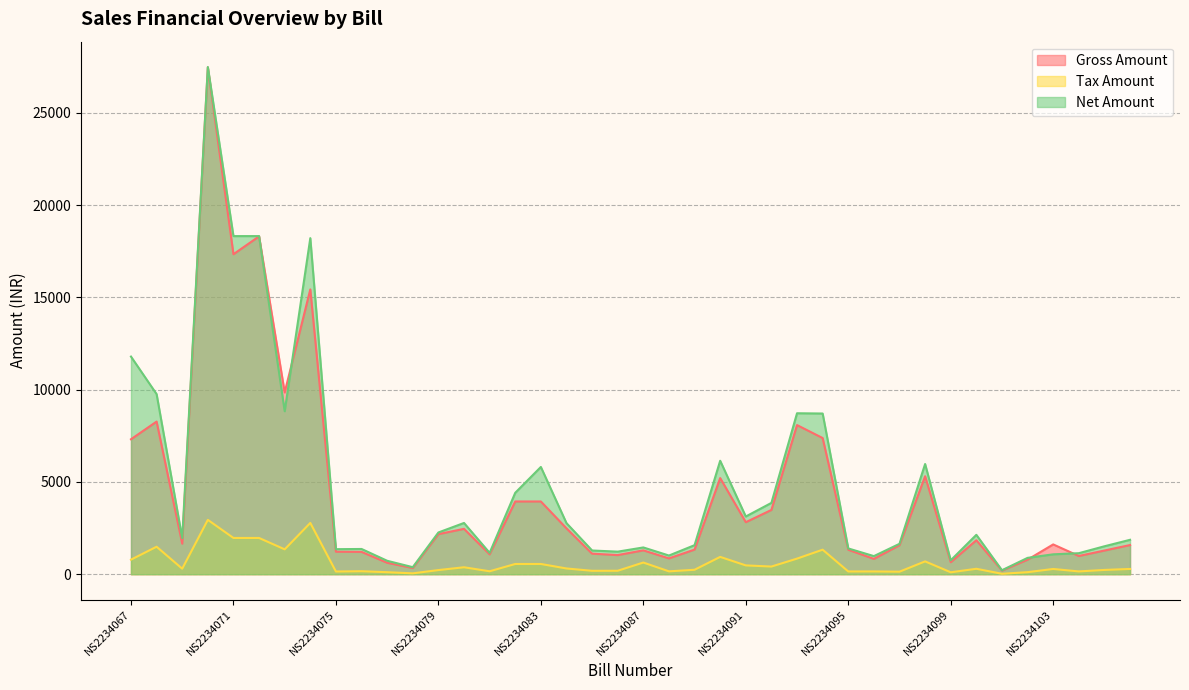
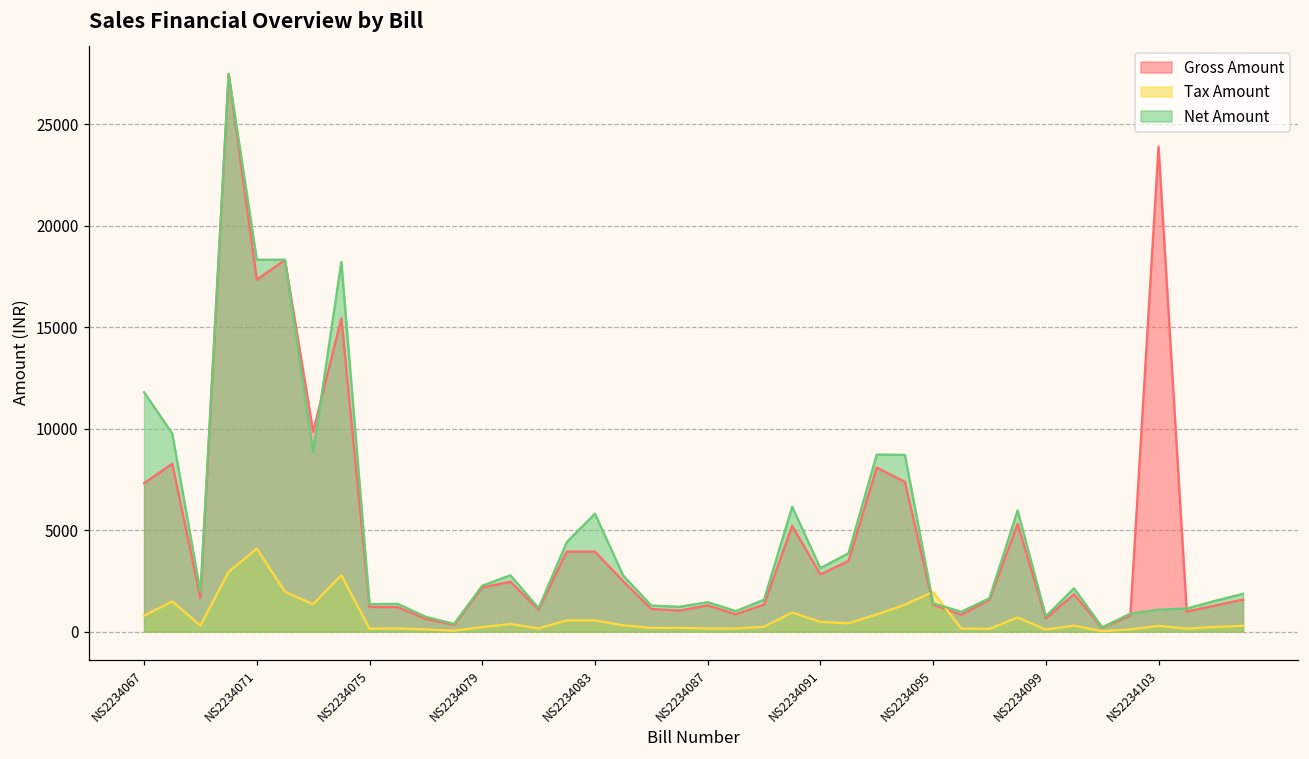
Tax Amount, NS2234071: 2000 -> 4100
Tax Amount, NS2234087: 600 -> 200
Tax Amount, NS2234095: 100 -> 2000
Gross Amount, NS2234103: 1600 -> 23900
